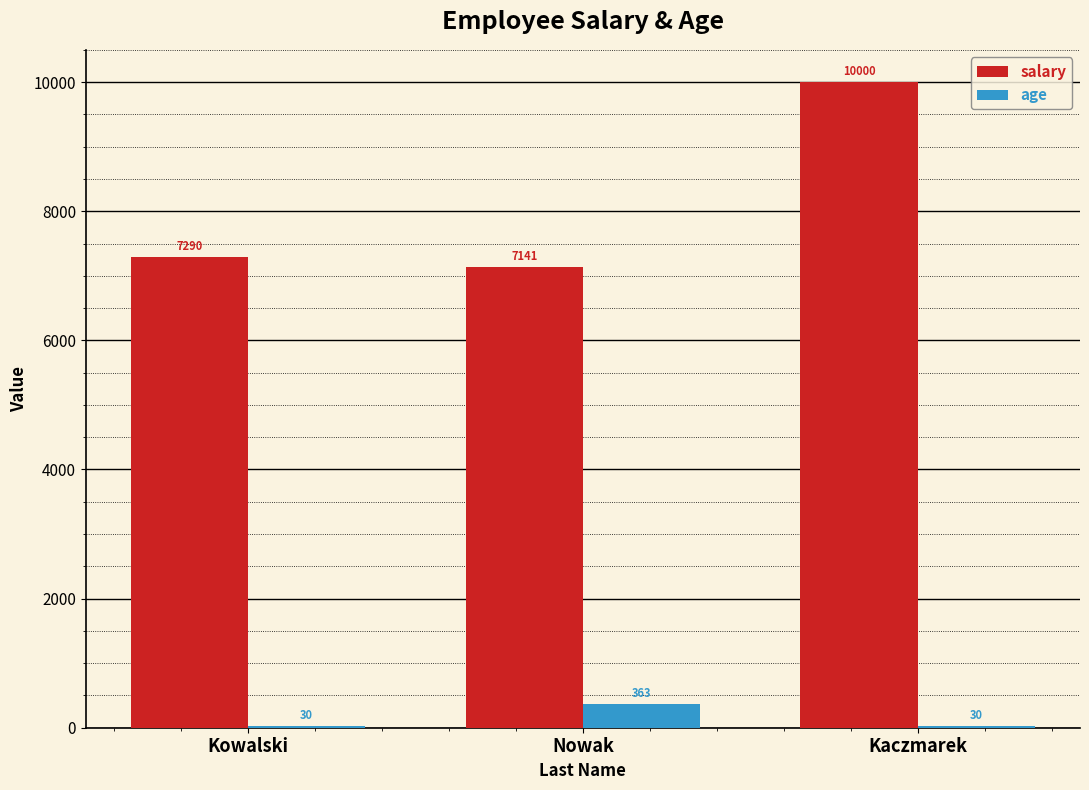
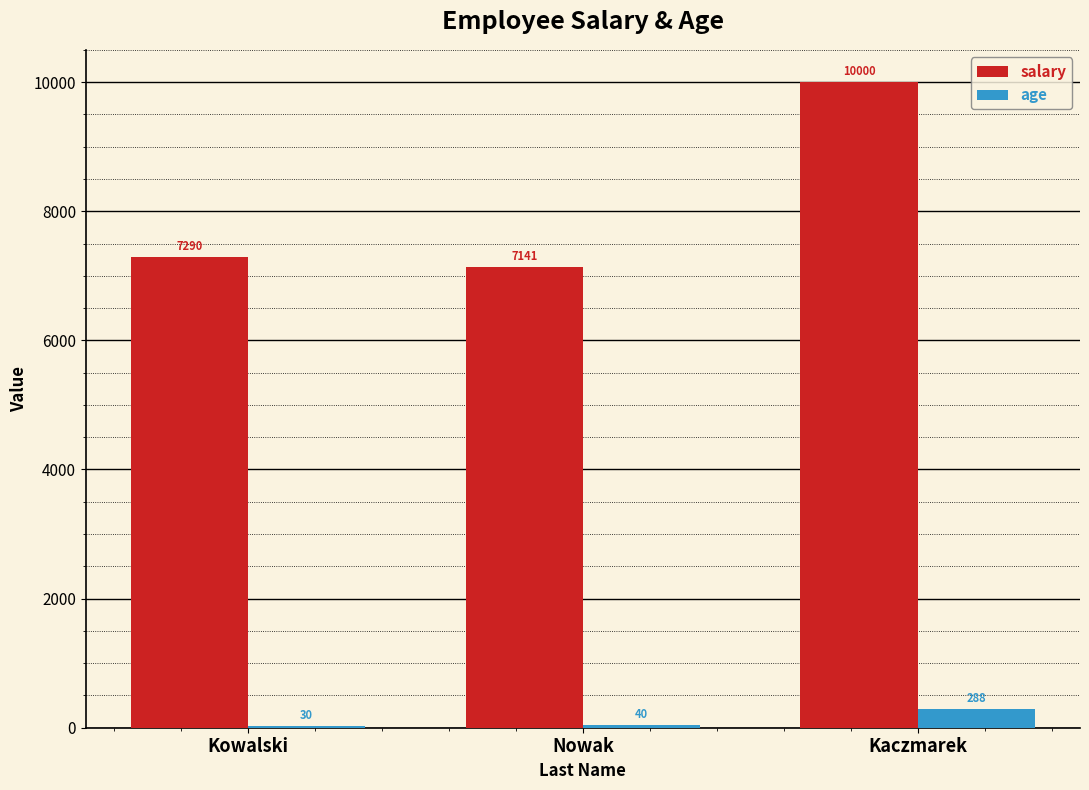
age, Nowak: 363 -> 40
age, Kaczmarek: 30 -> 288
